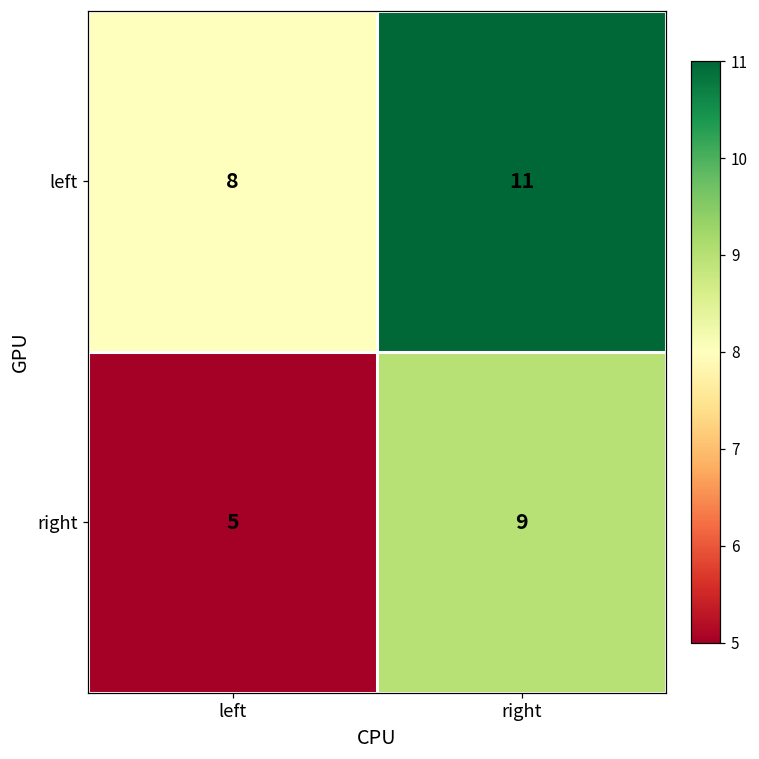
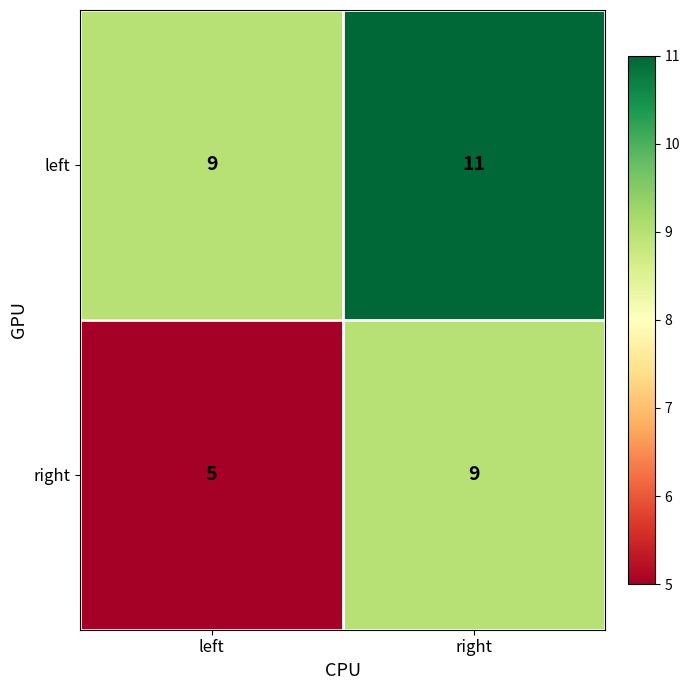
left, left: 8 -> 9
